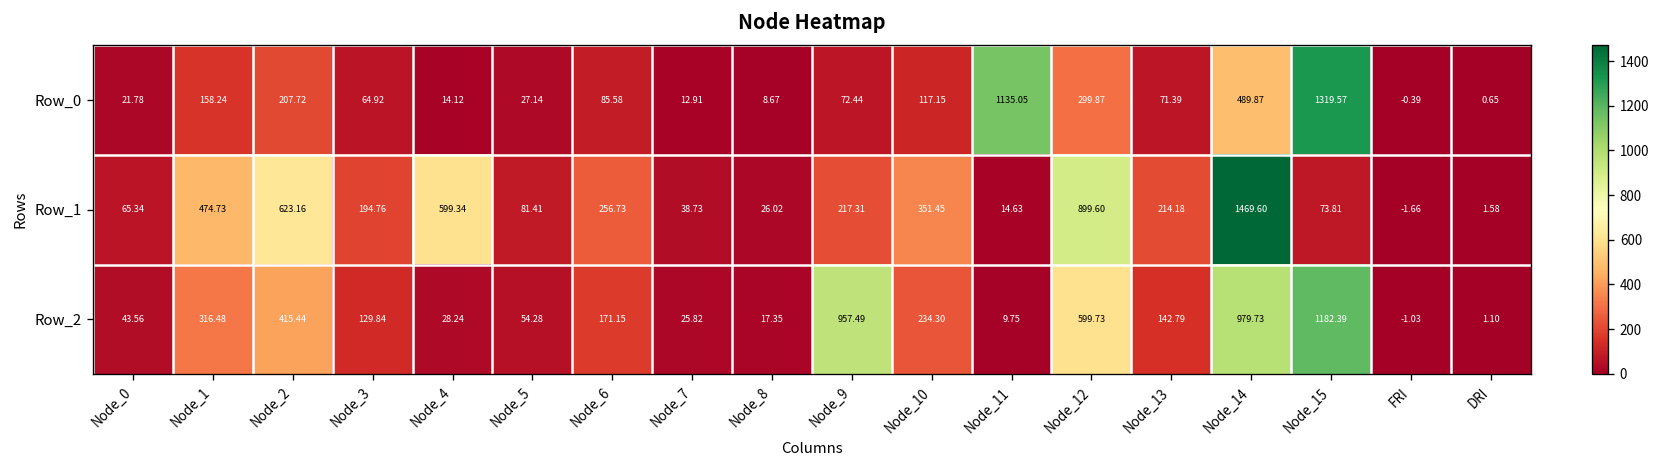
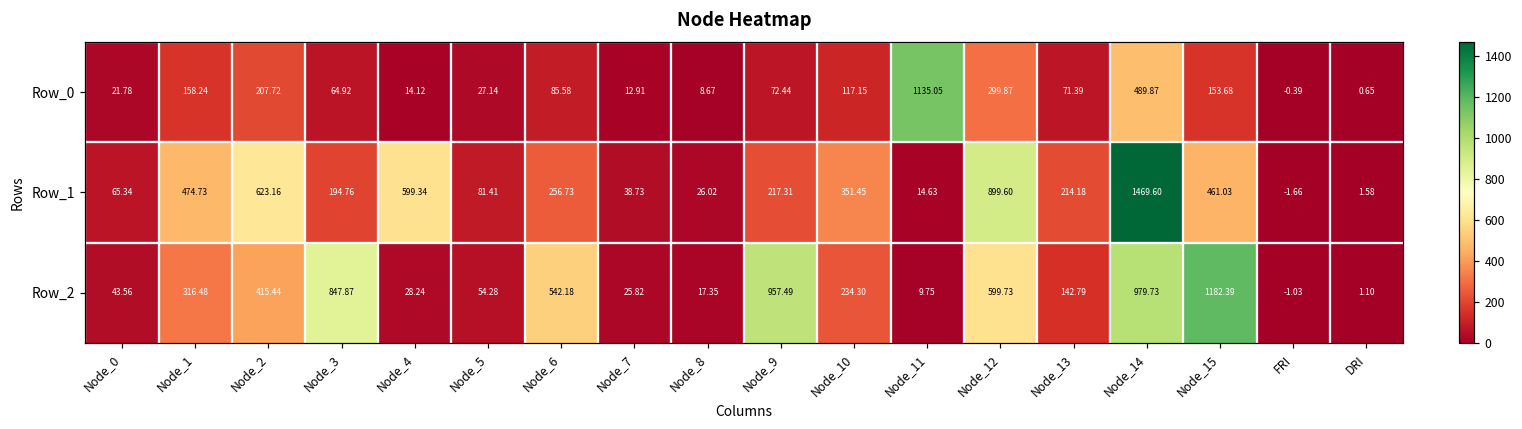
Row_0, Node_15: 1319.57 -> 153.68
Row_1, Node_15: 73.81 -> 461.03
Row_2, Node_3: 129.84 -> 847.87
Row_2, Node_6: 171.15 -> 542.18
